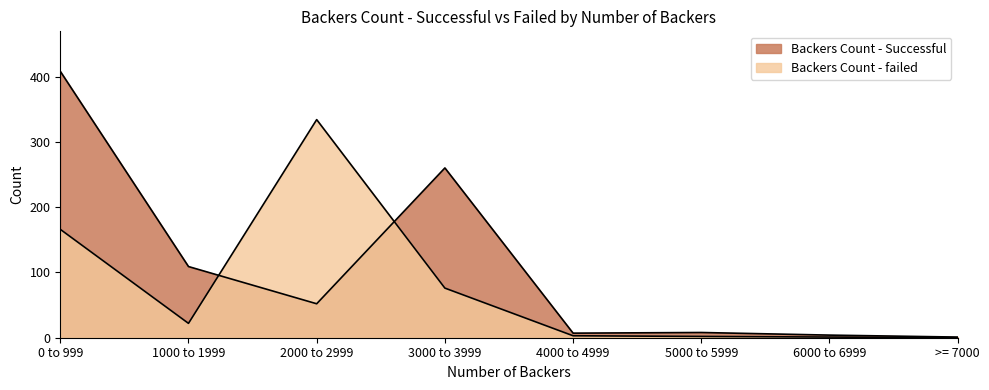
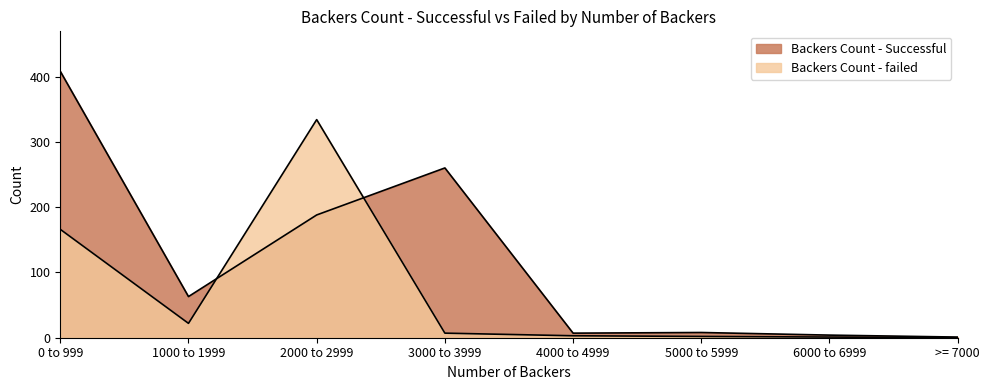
Backers Count - Successful, 1000 to 1999: 110 -> 60
Backers Count - Successful, 2000 to 2999: 50 -> 190
Backers Count - failed, 3000 to 3999: 80 -> 10
